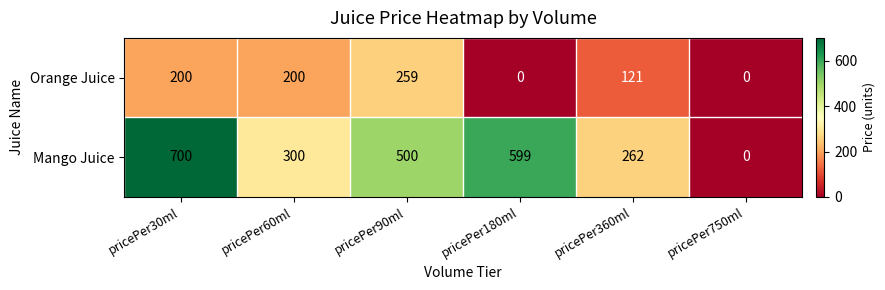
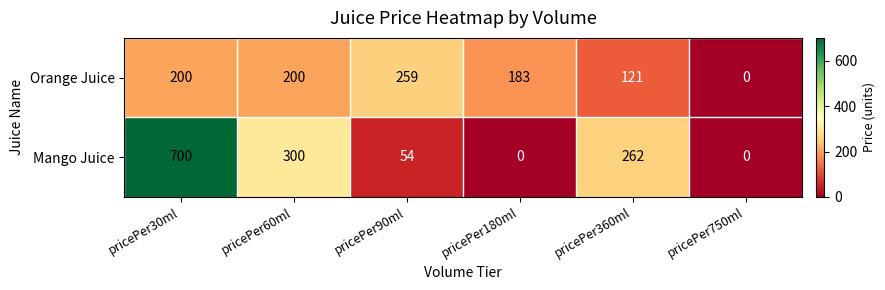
Orange Juice, pricePer180ml: 0 -> 183
Mango Juice, pricePer90ml: 500 -> 54
Mango Juice, pricePer180ml: 599 -> 0
